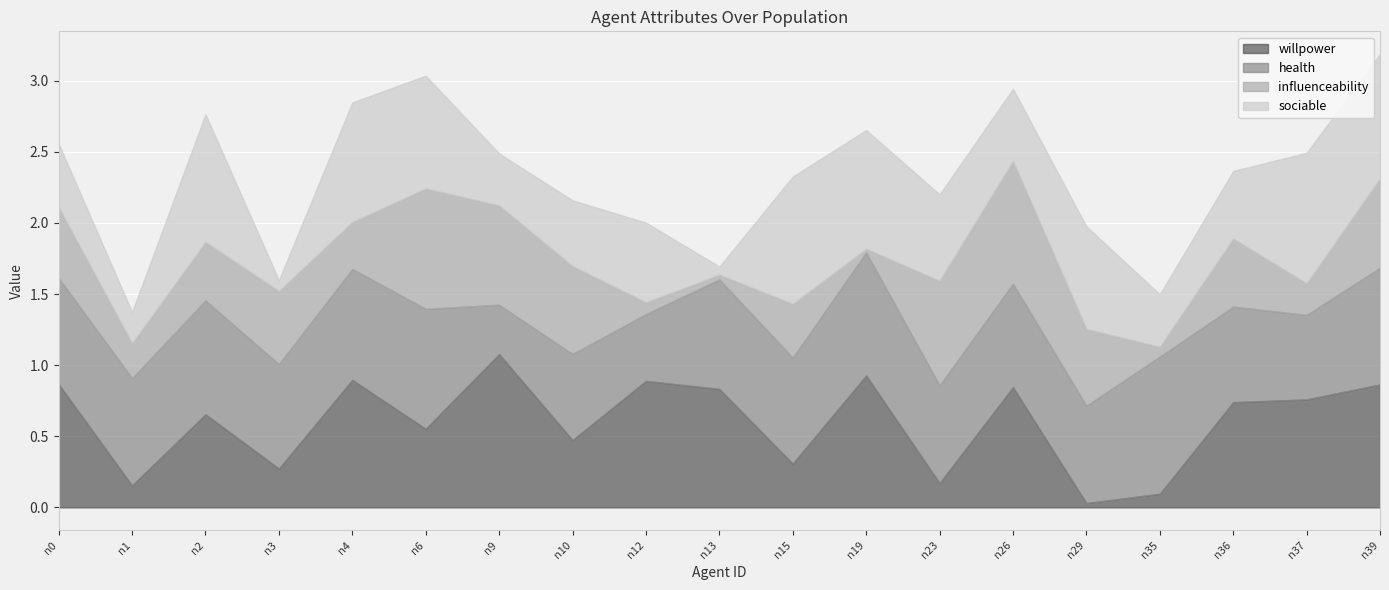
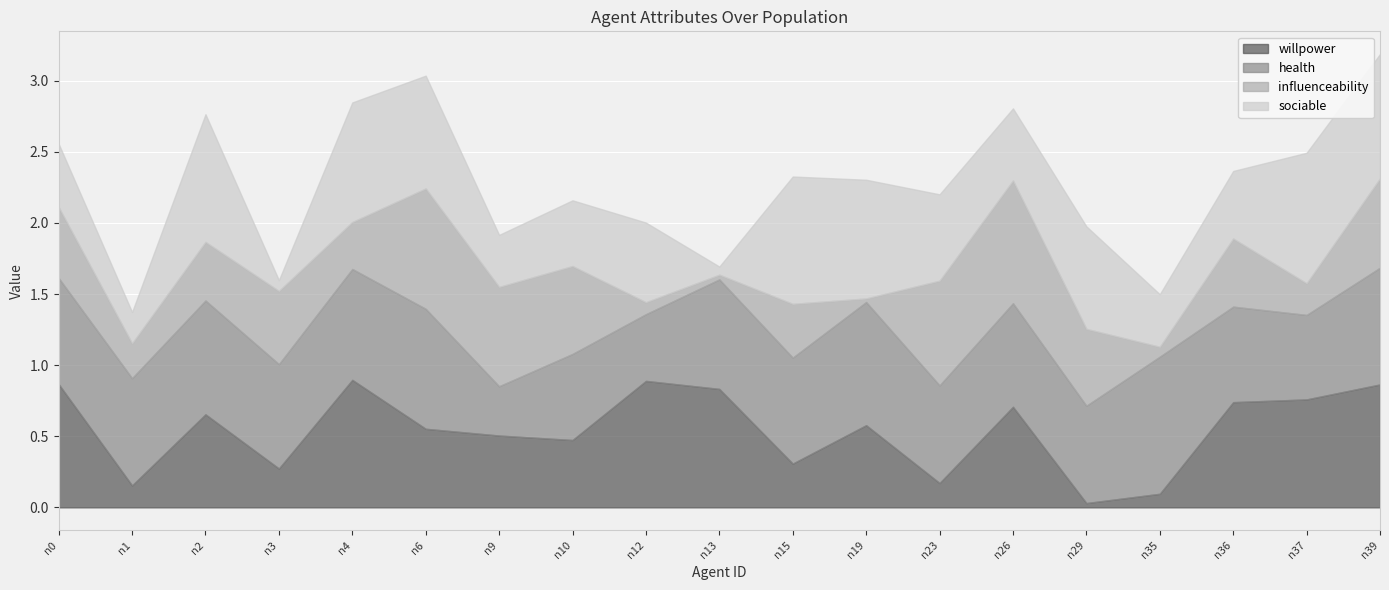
willpower, n9: 1.08 -> 0.50
willpower, n19: 0.93 -> 0.58
willpower, n26: 0.84 -> 0.71
